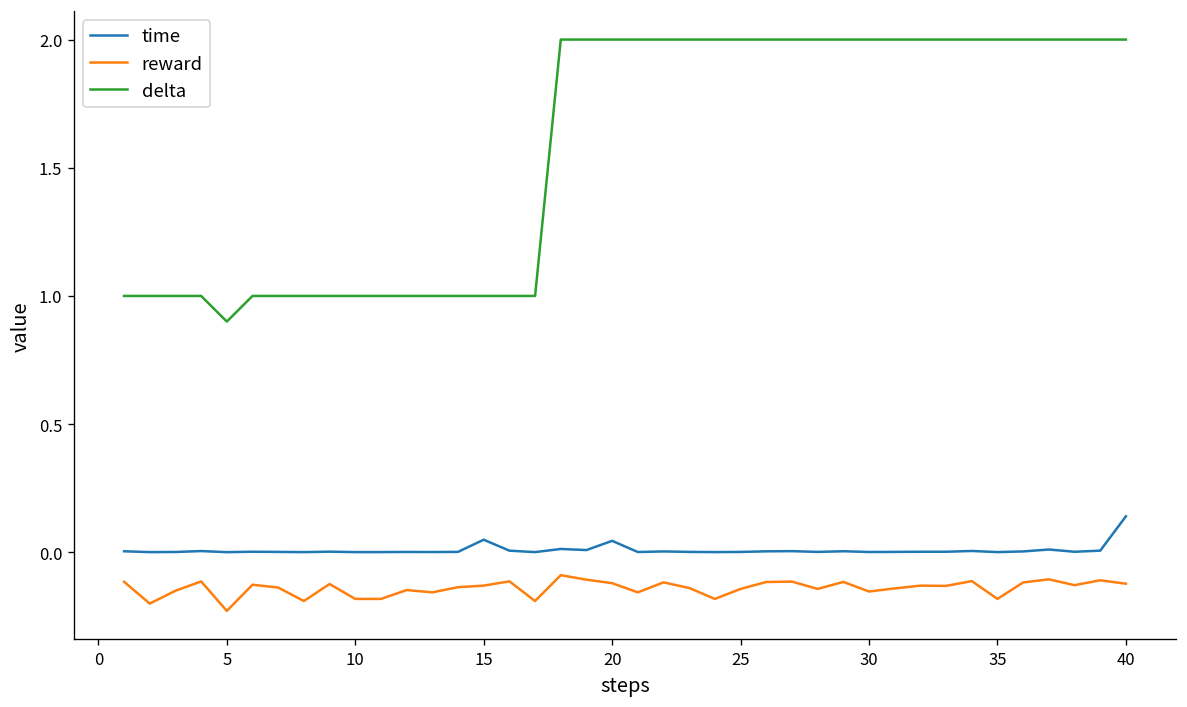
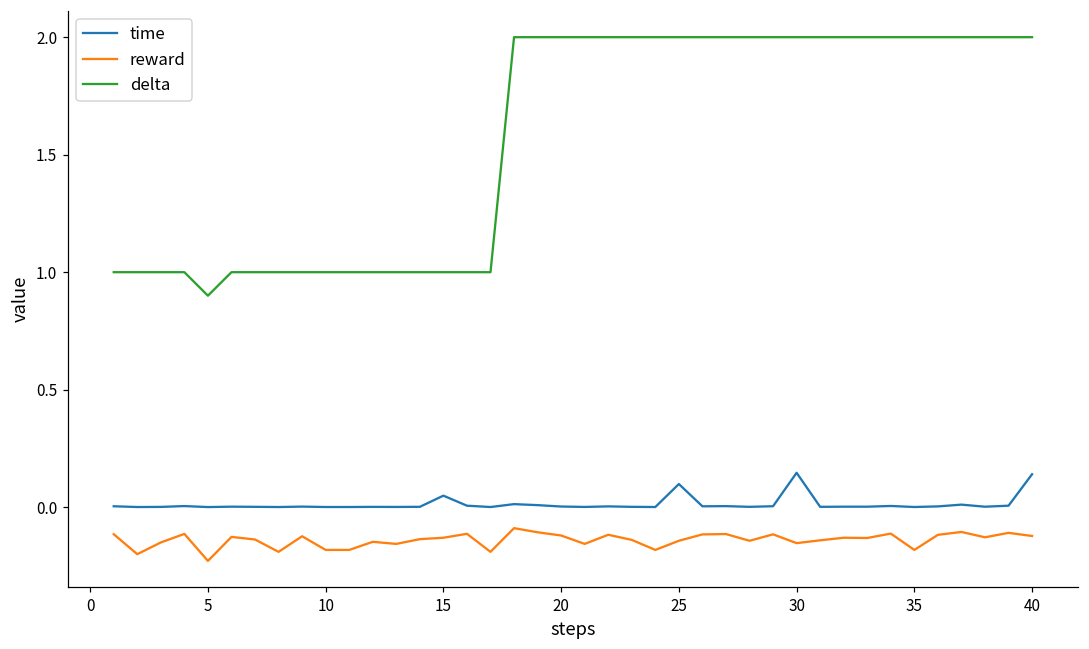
time, 20: 0.04 -> 0.00
time, 25: 0.00 -> 0.10
time, 30: 0.00 -> 0.15
